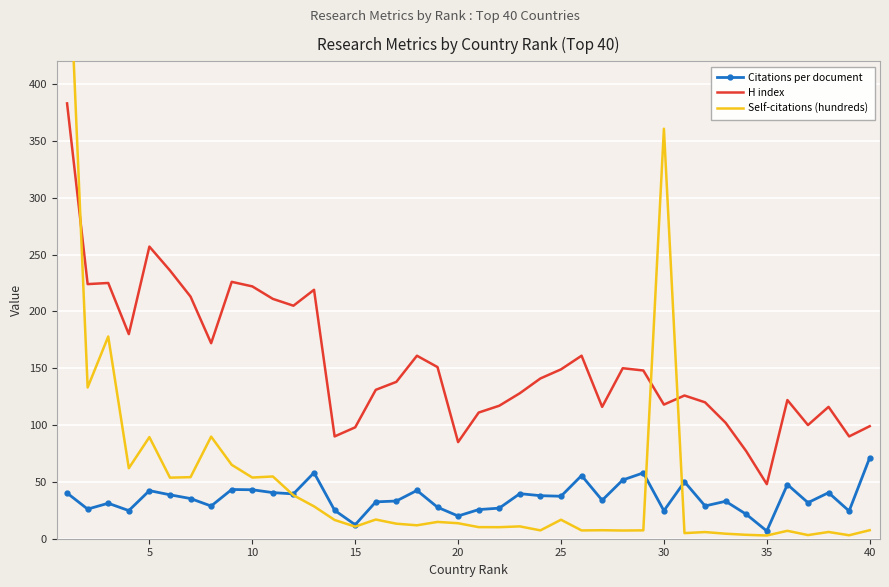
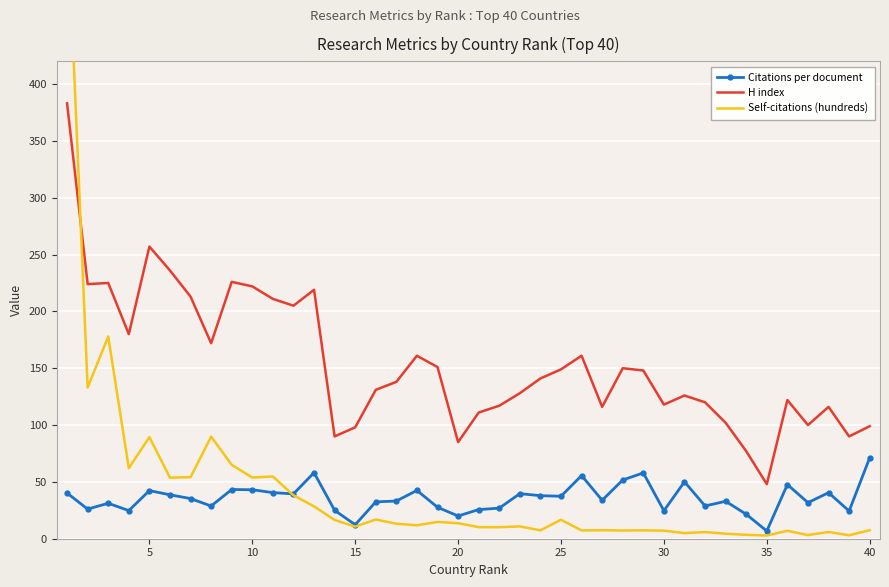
Self-citations (hundreds), 30: 361 -> 7
